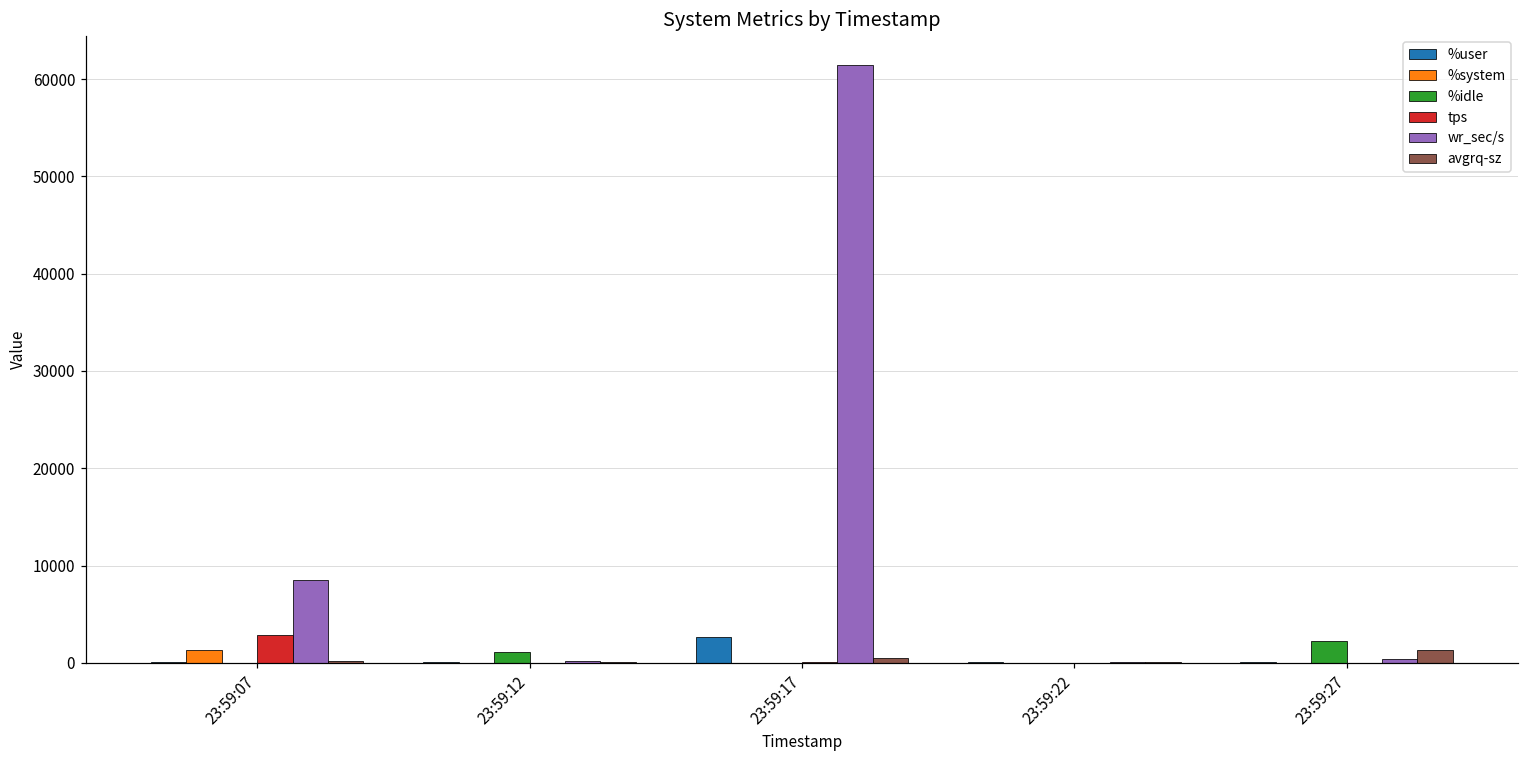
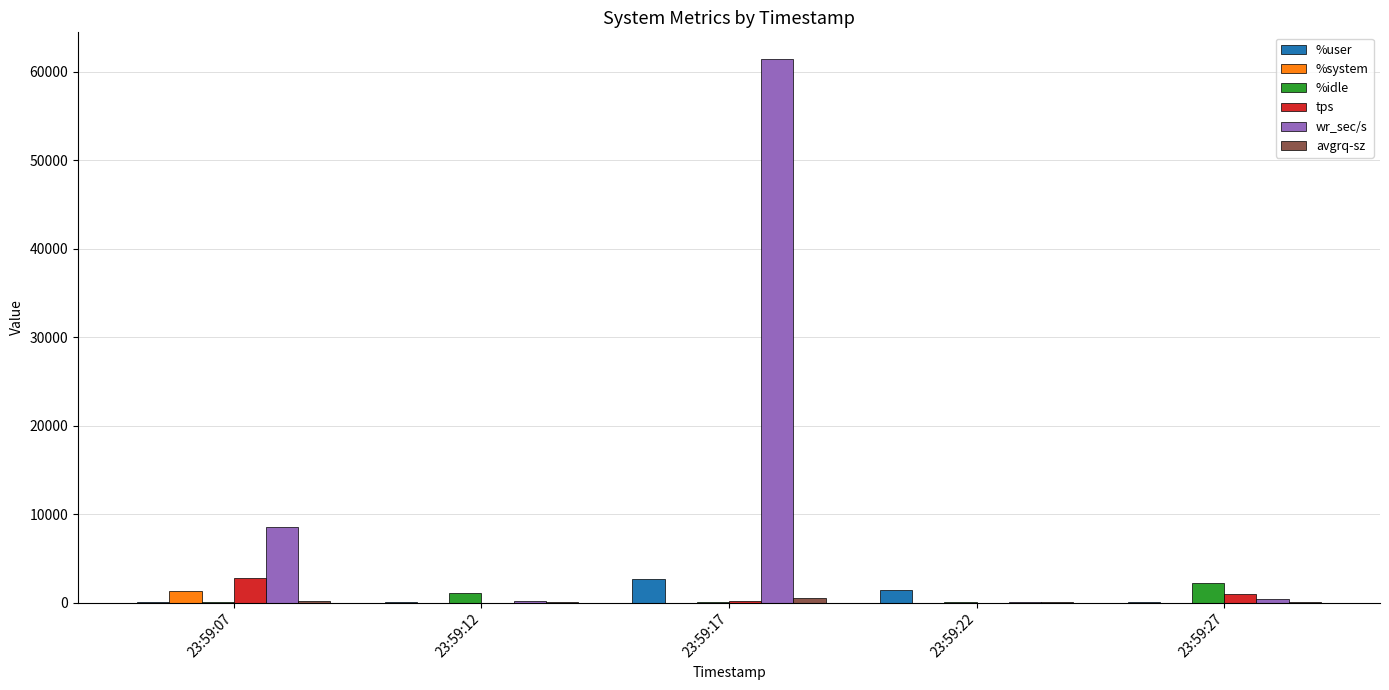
%user, 23:59:22: 0 -> 1000
tps, 23:59:27: 0 -> 1000
avgrq-sz, 23:59:27: 1000 -> 0
